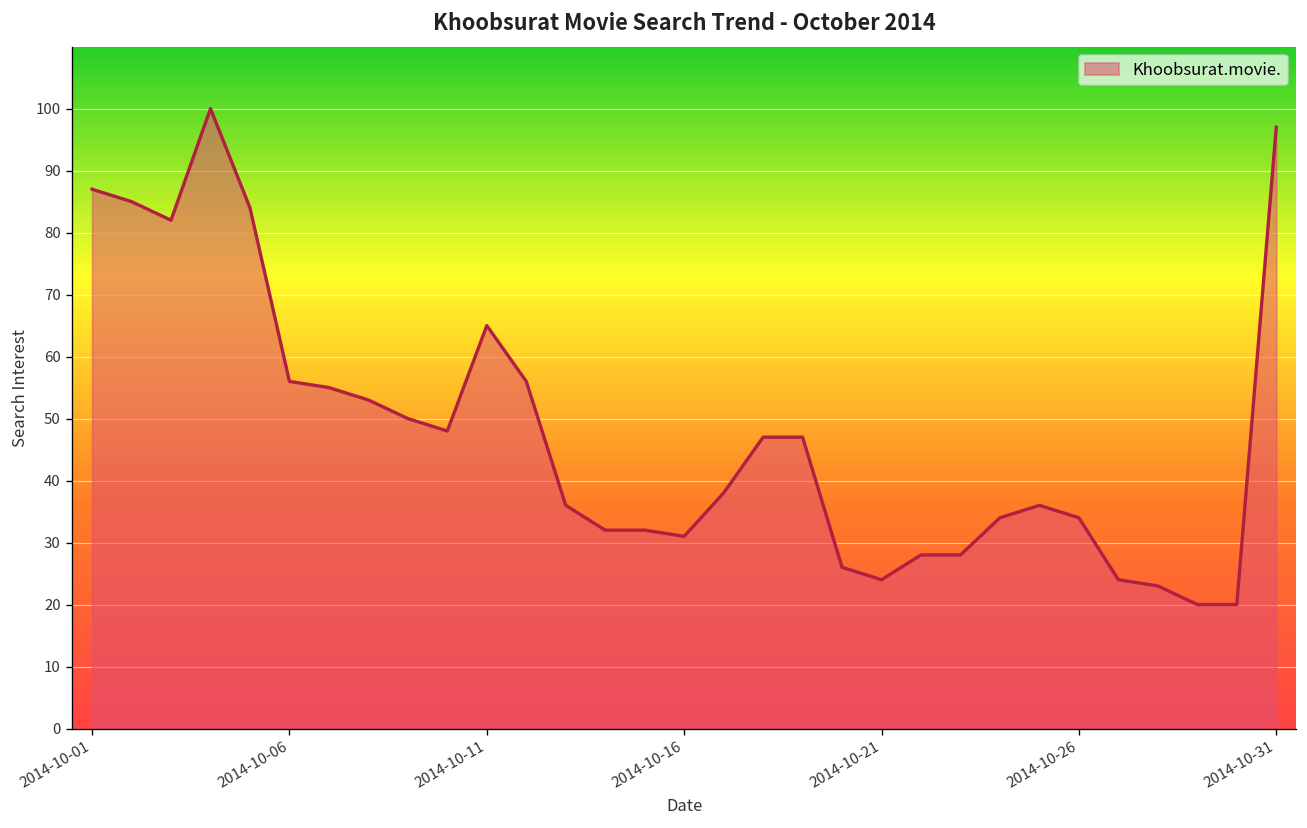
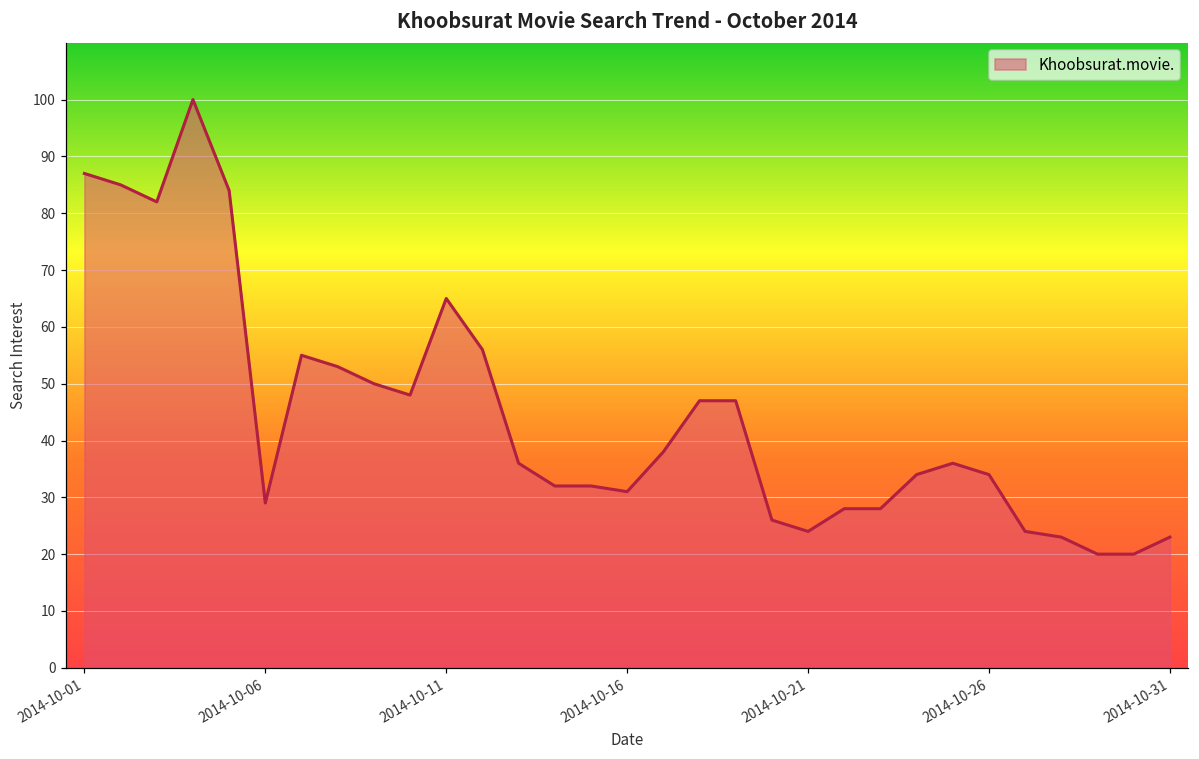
2014-10-06: 56 -> 29
2014-10-31: 97 -> 23
